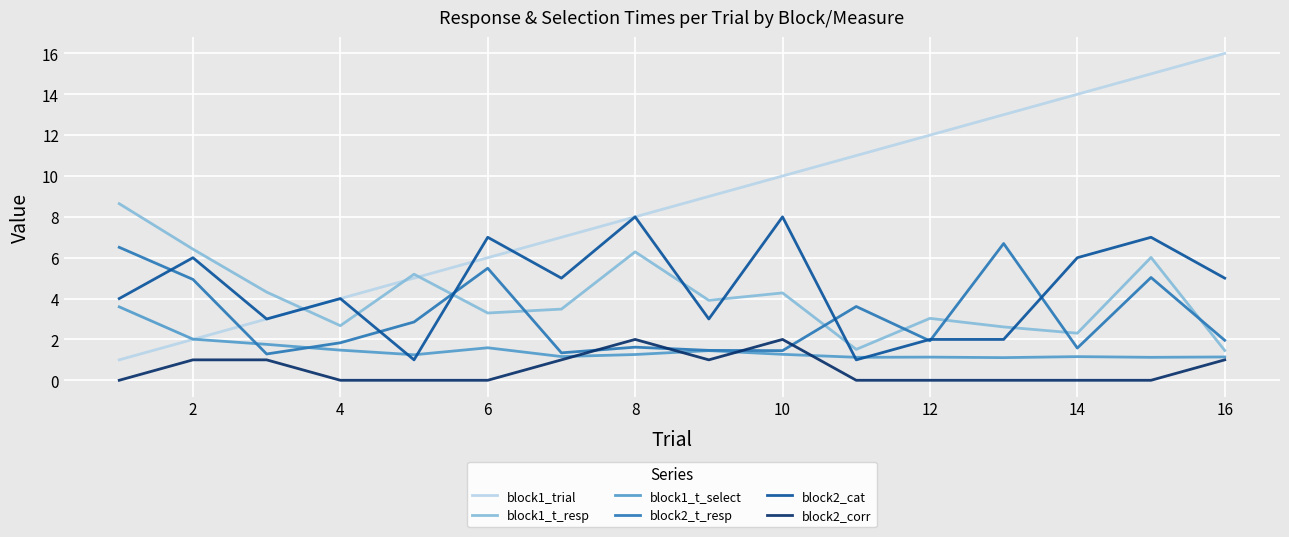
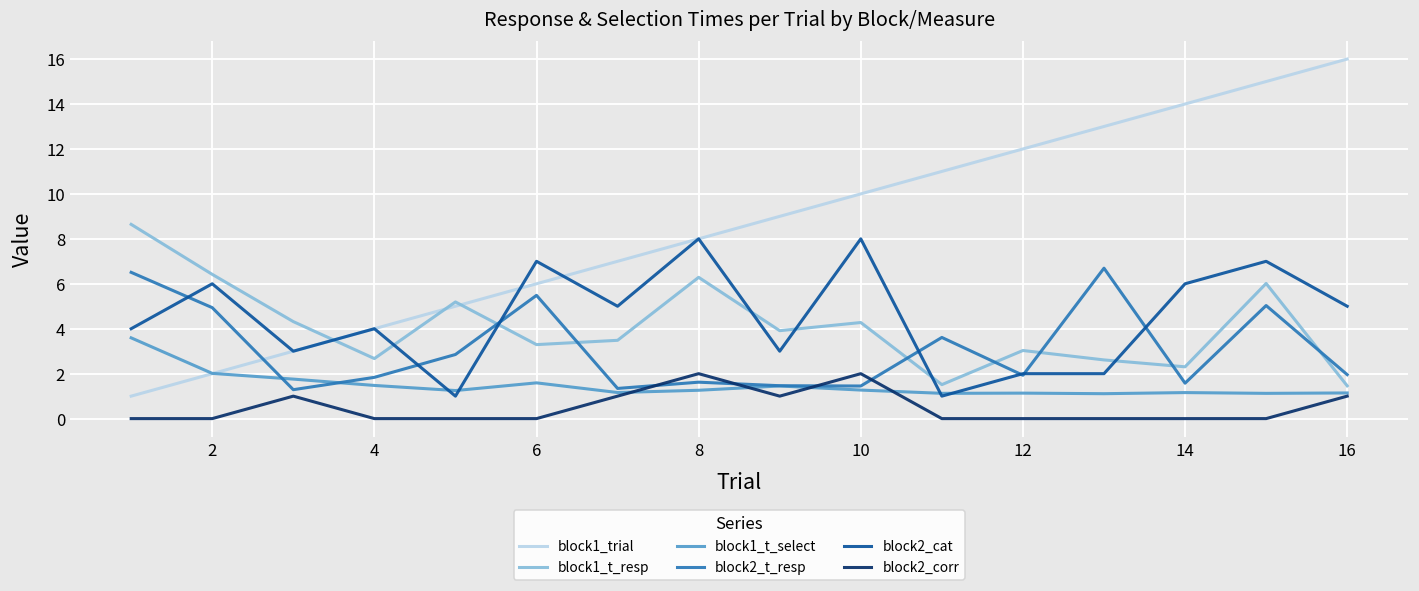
block2_corr, 2: 1 -> 0
